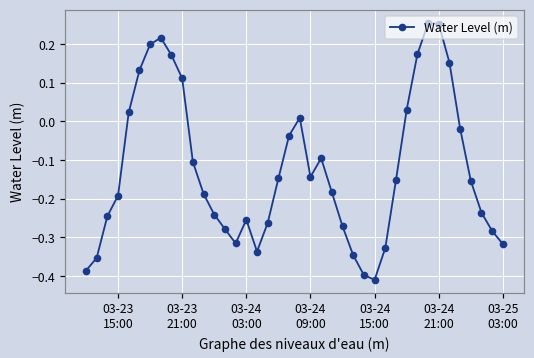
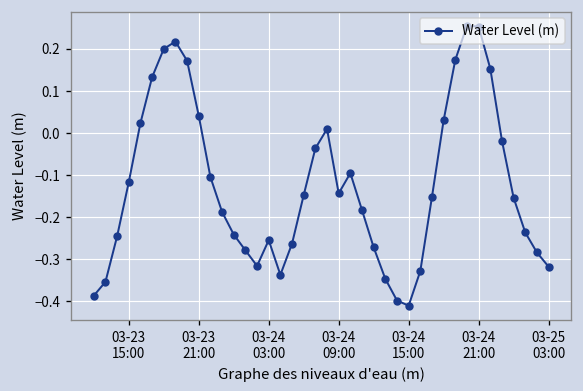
03-23 15:00: -0.19 -> -0.12
03-23 21:00: 0.11 -> 0.04
